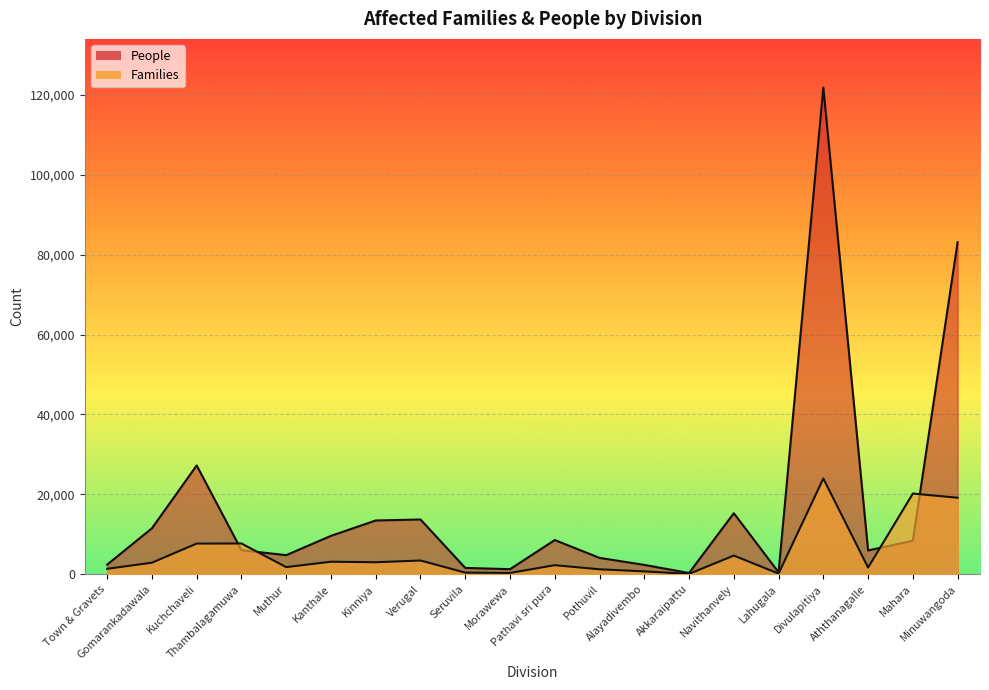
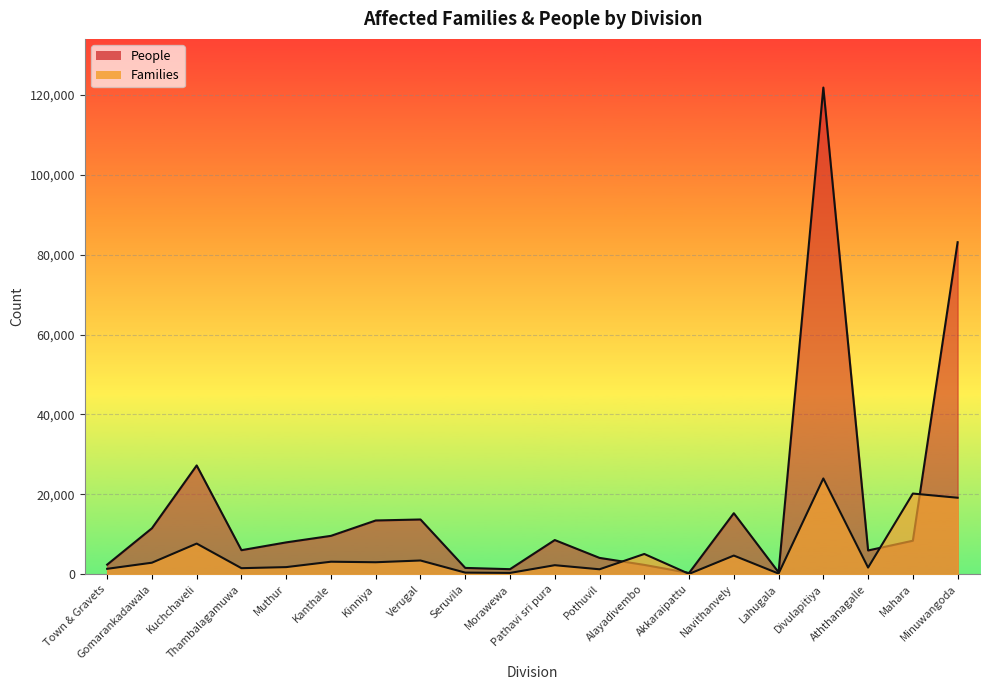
Families, Thambalagamuwa: 8,000 -> 2,000
People, Muthur: 5,000 -> 8,000
Families, Alayadivembo: 1,000 -> 5,000
